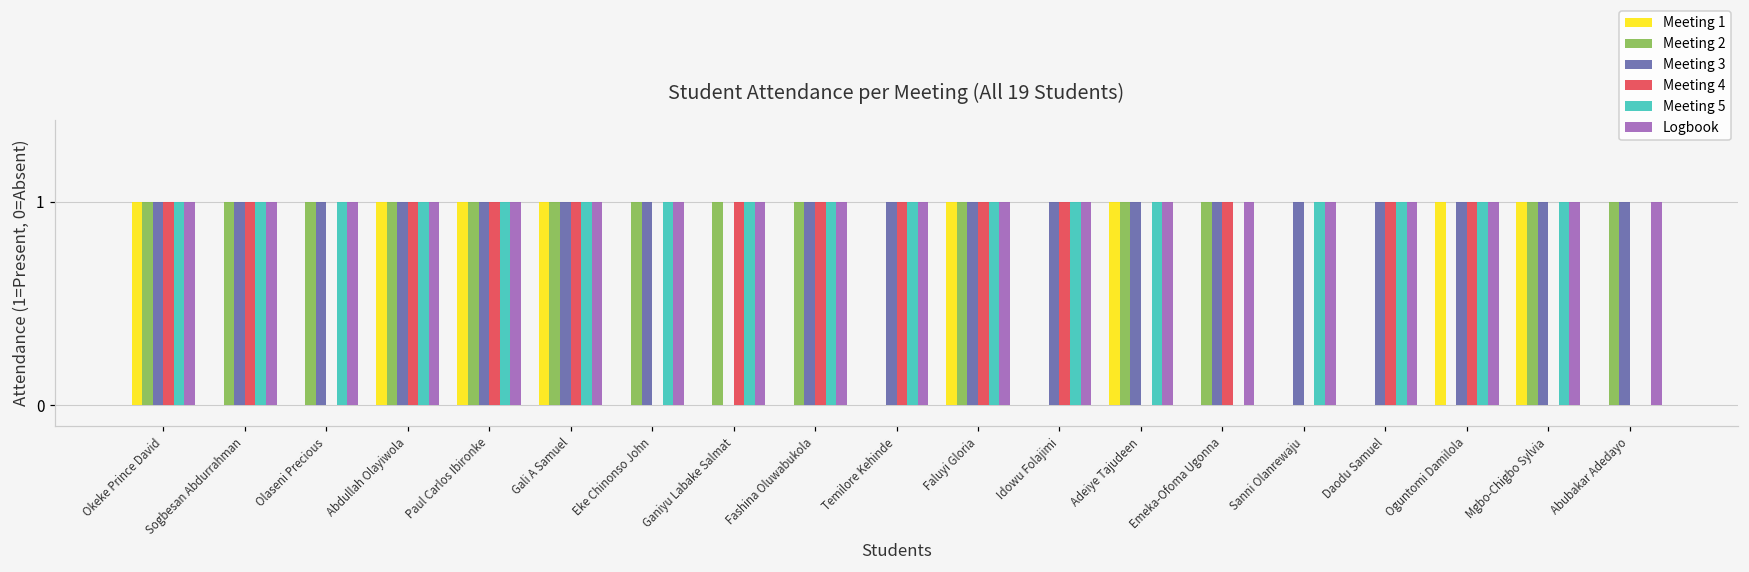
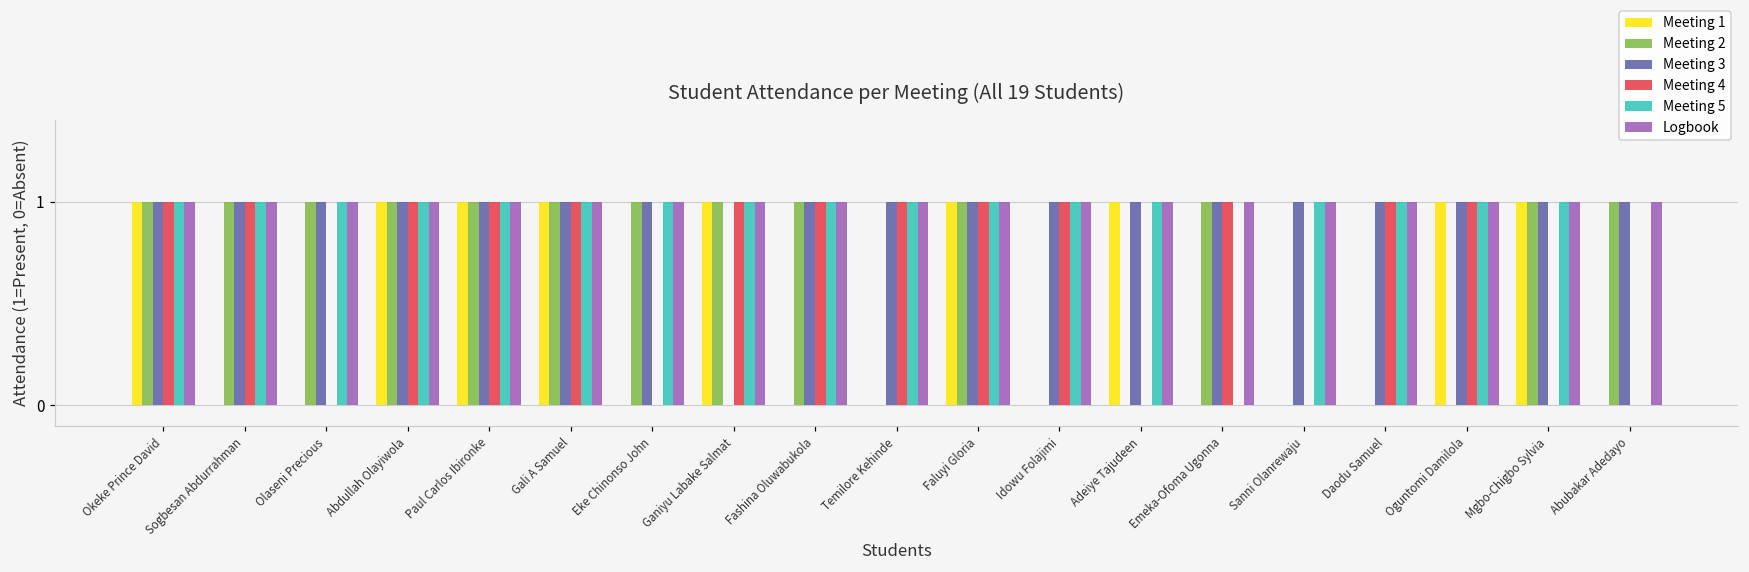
Meeting 1, Ganiyu Labake Salmat: 0 -> 1
Meeting 2, Adeiye Tajudeen: 1 -> 0
